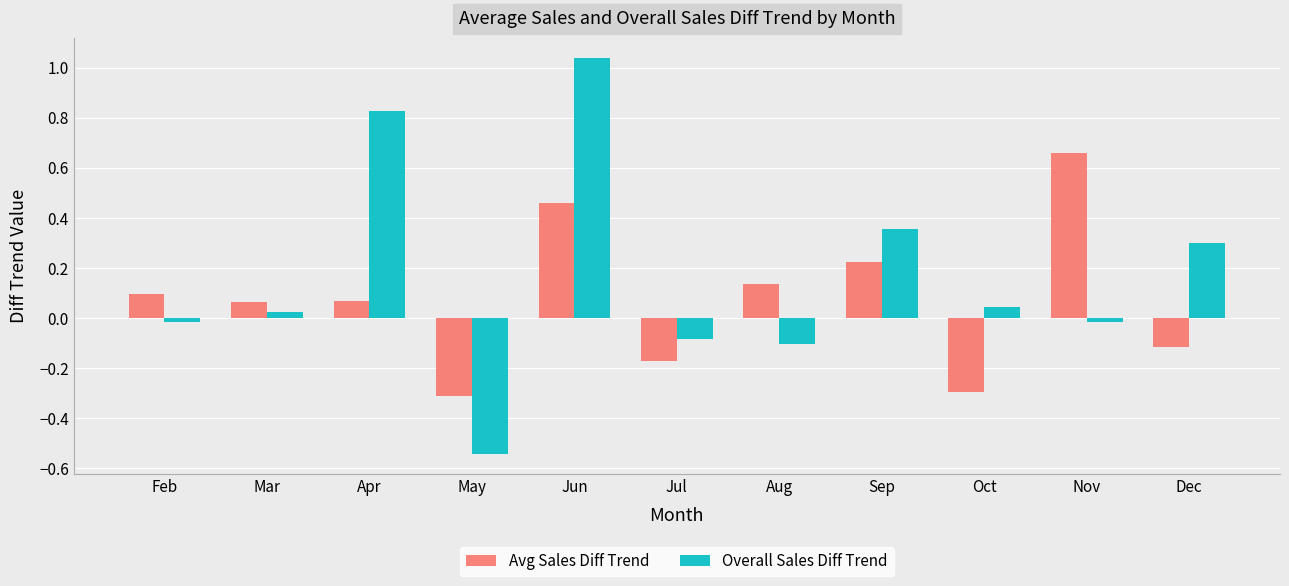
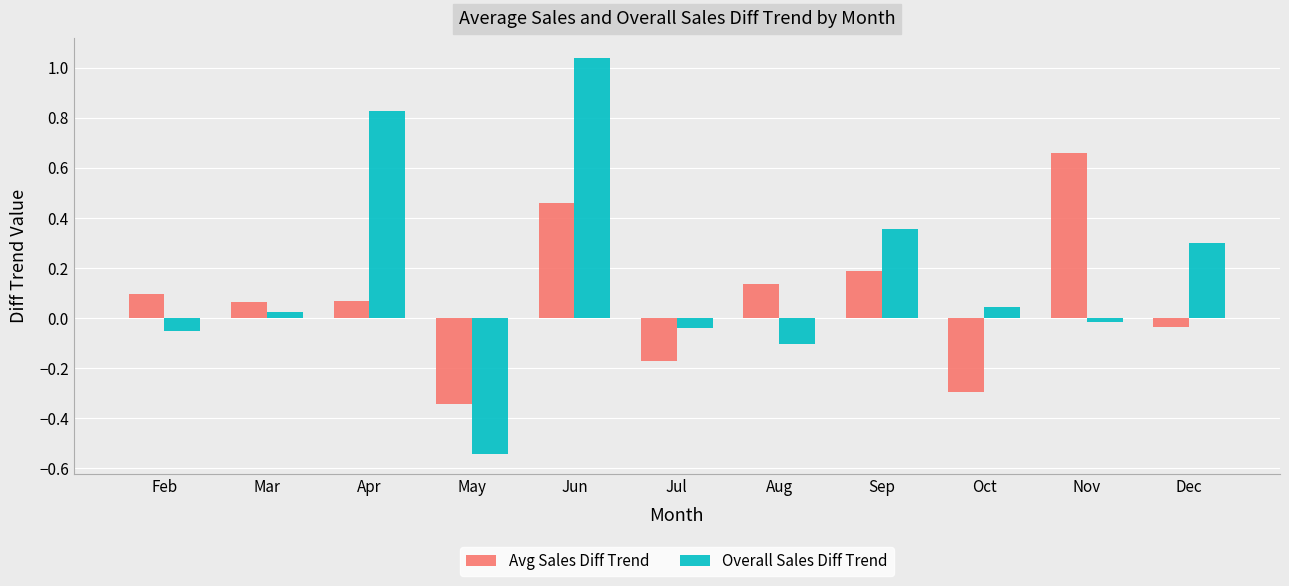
Overall Sales Diff Trend, Feb: -0.02 -> -0.05
Avg Sales Diff Trend, May: -0.31 -> -0.34
Overall Sales Diff Trend, Jul: -0.08 -> -0.04
Avg Sales Diff Trend, Sep: 0.23 -> 0.19
Avg Sales Diff Trend, Dec: -0.11 -> -0.04
